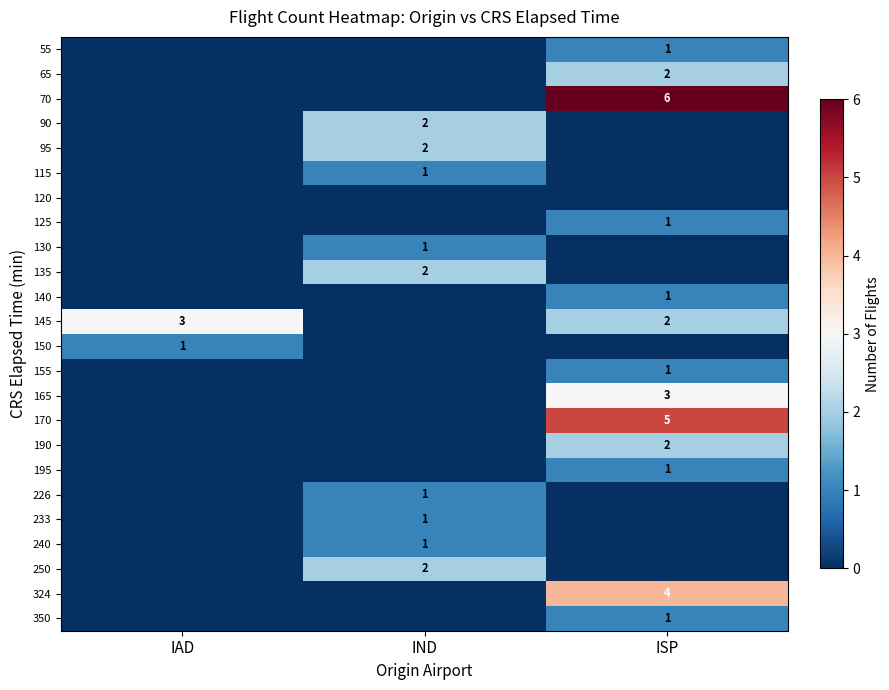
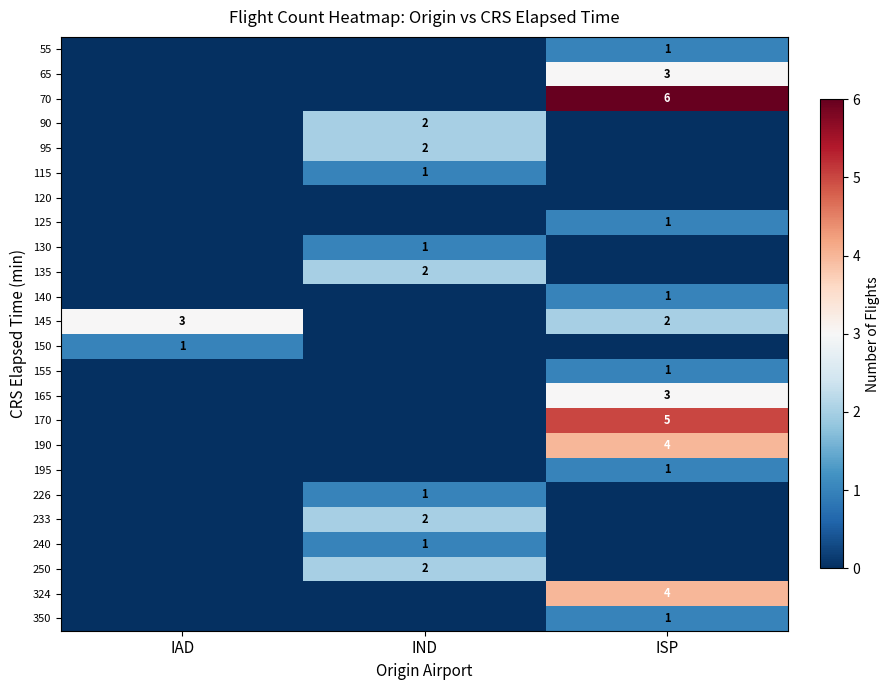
65, ISP: 2 -> 3
190, ISP: 2 -> 4
233, IND: 1 -> 2
